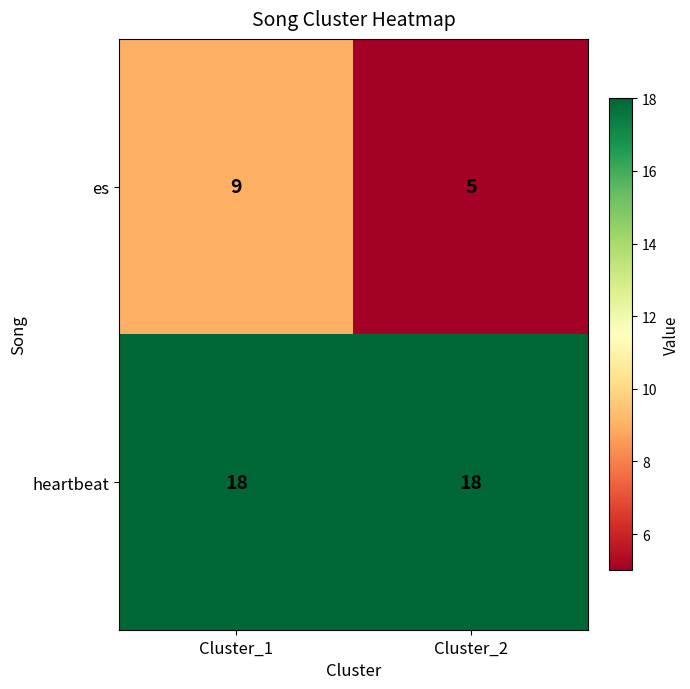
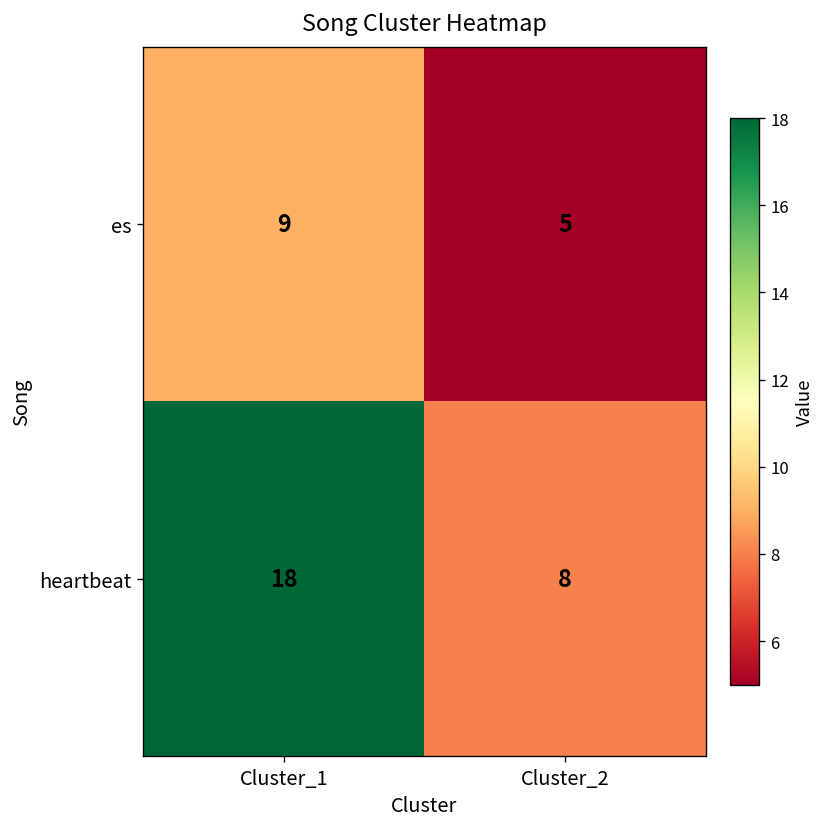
heartbeat, Cluster_2: 18 -> 8
